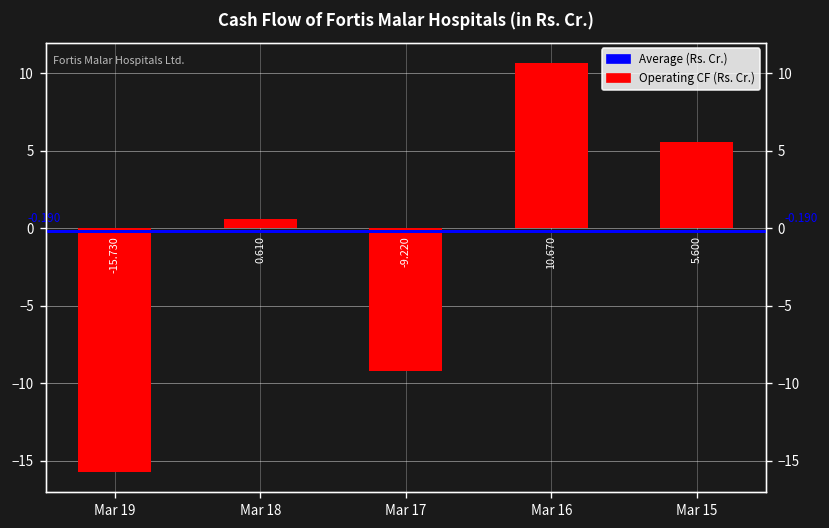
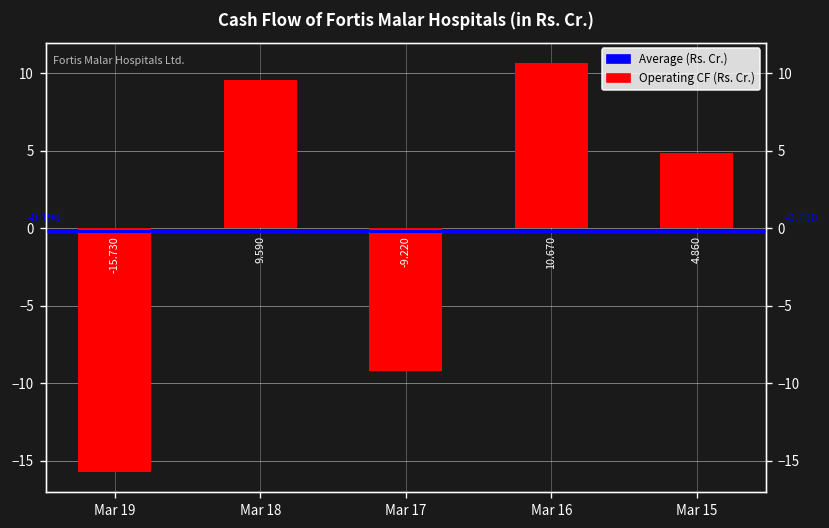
Mar 18: 0.610 -> 9.590
Mar 15: 5.600 -> 4.860
